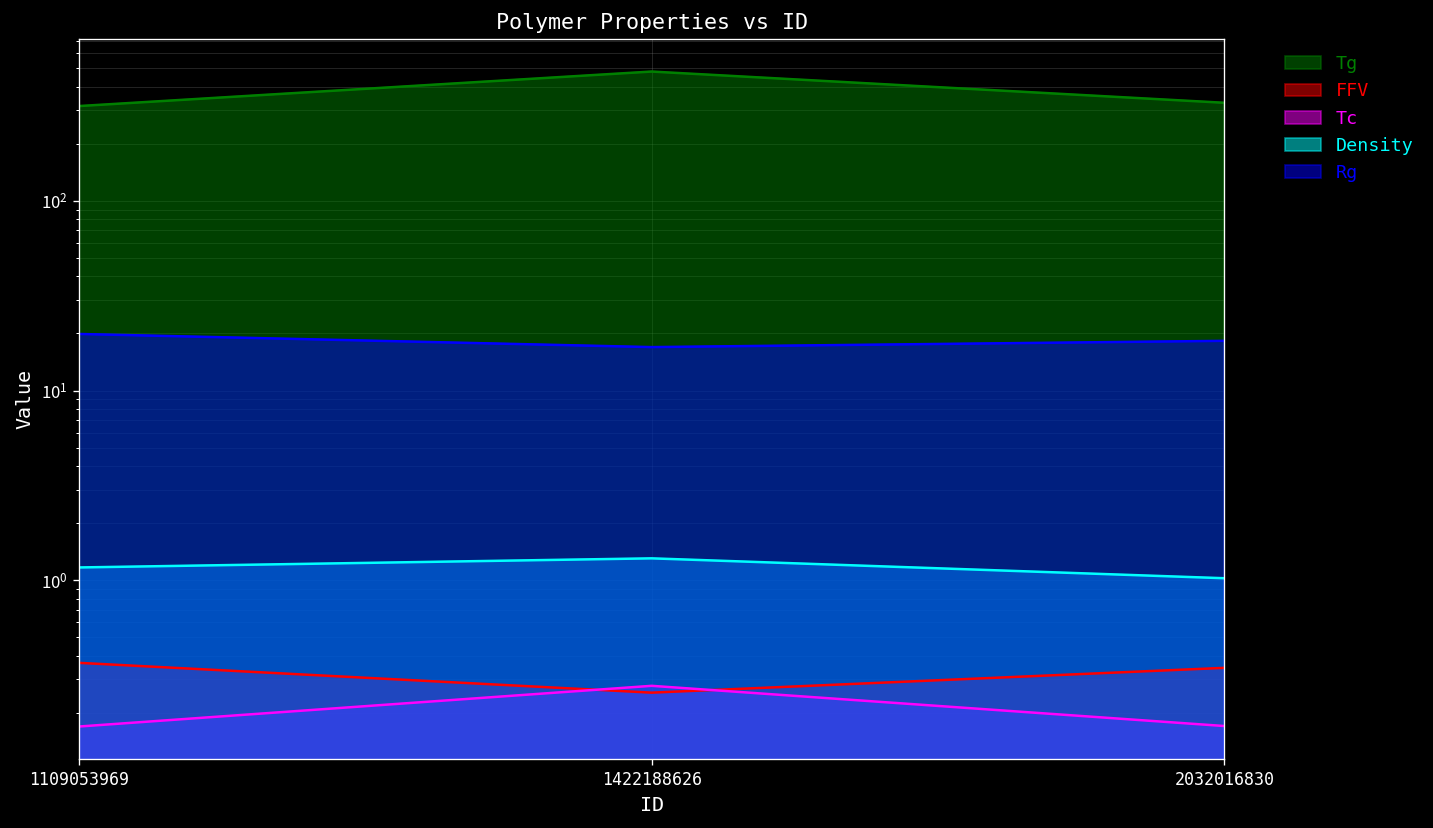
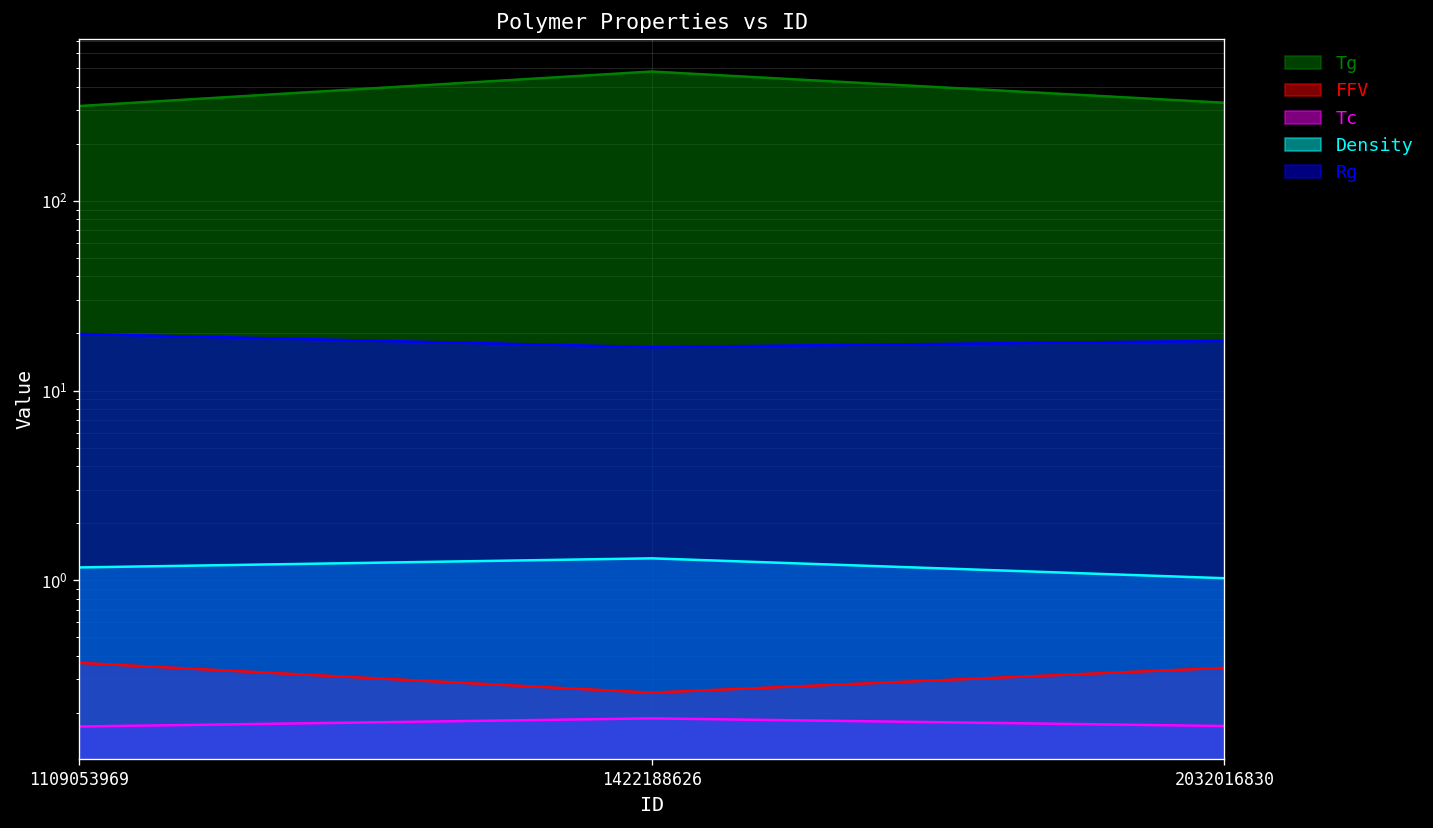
Tc, 1422188626: 0.28 -> 0.19
